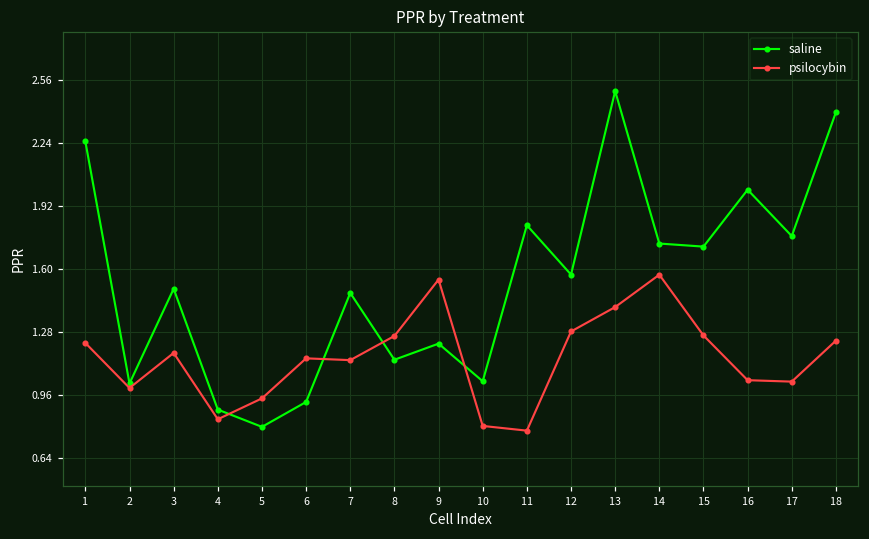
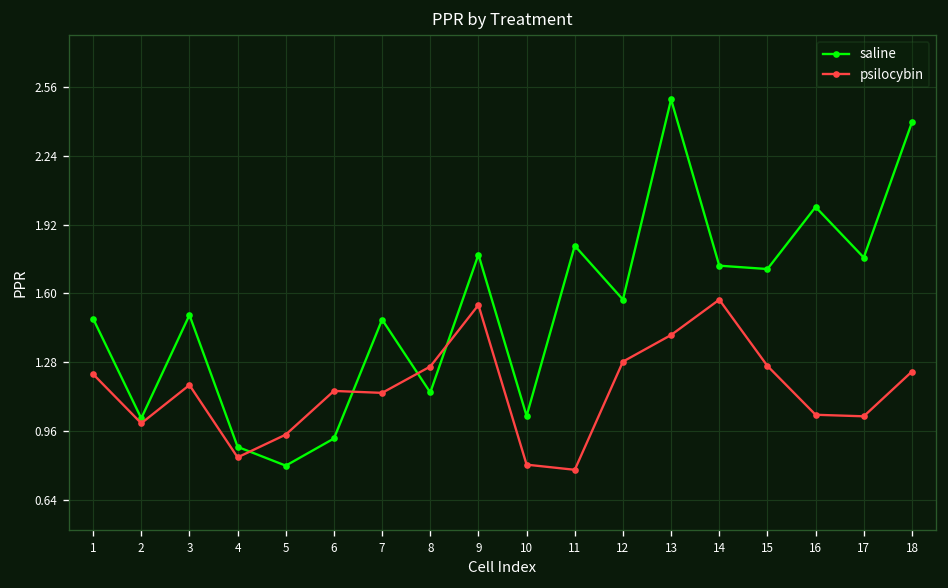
saline, 1: 2.25 -> 1.48
saline, 9: 1.22 -> 1.78
